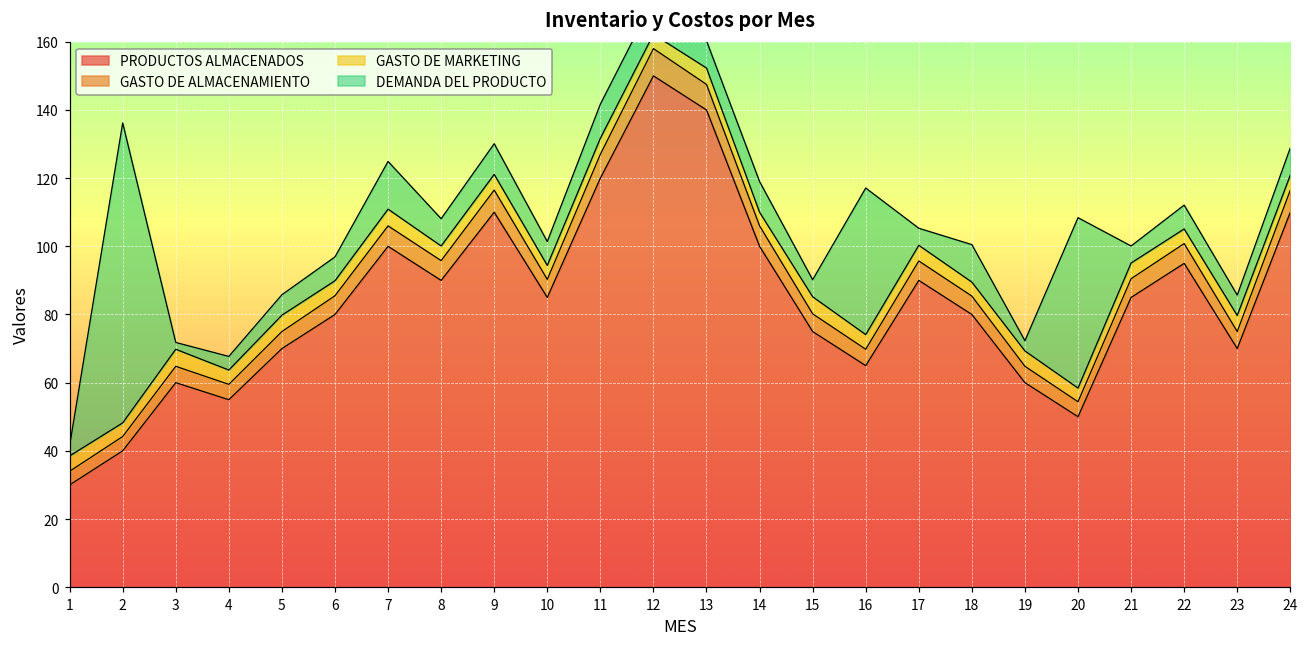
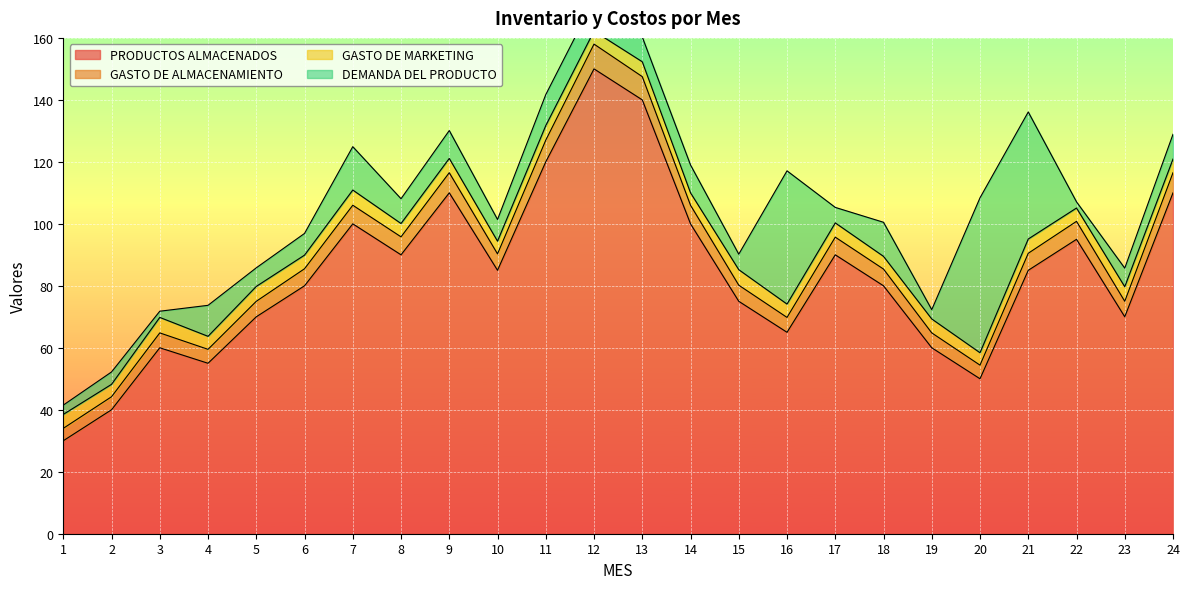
DEMANDA DEL PRODUCTO, 2: 88 -> 4
DEMANDA DEL PRODUCTO, 4: 4 -> 10
DEMANDA DEL PRODUCTO, 21: 5 -> 41
DEMANDA DEL PRODUCTO, 22: 7 -> 2
